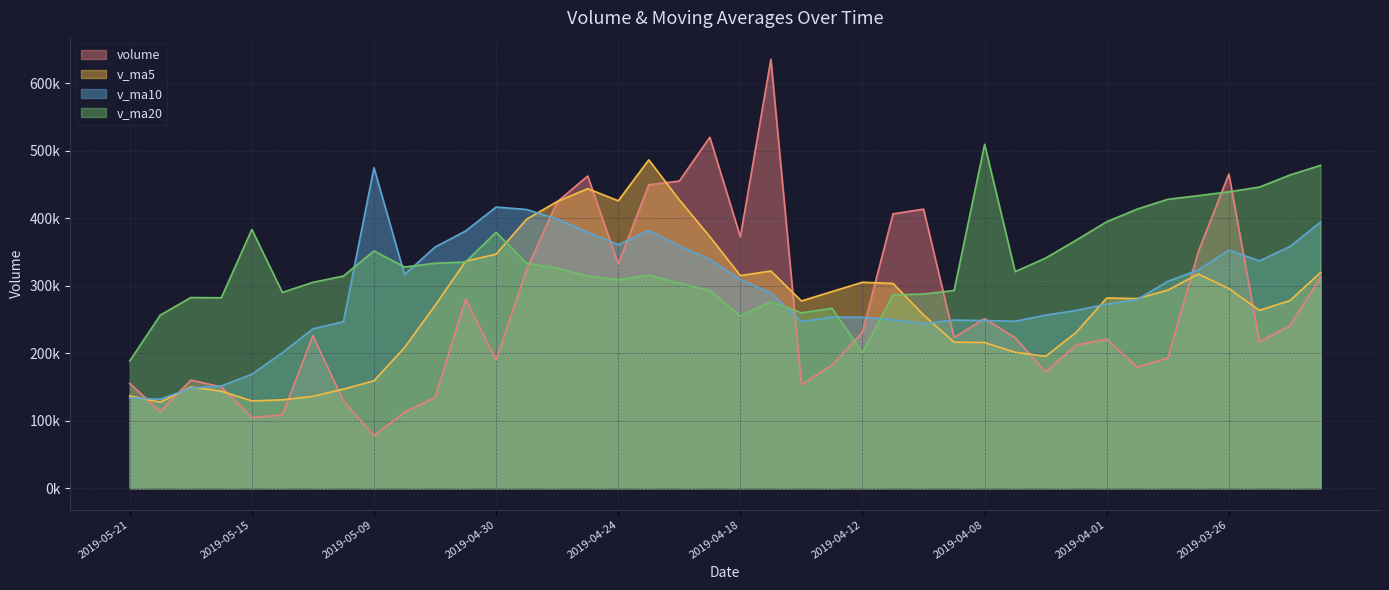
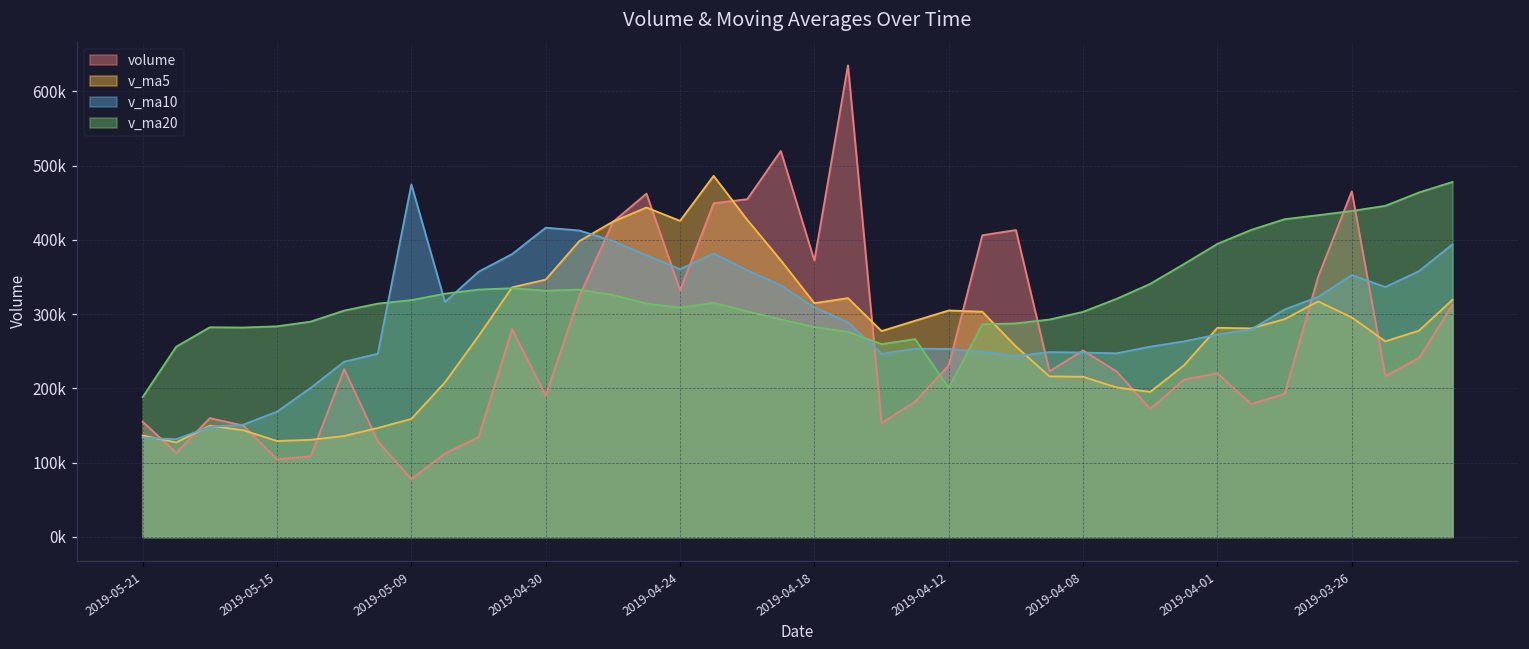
v_ma20, 2019-05-15: 380000 -> 280000
v_ma20, 2019-05-09: 350000 -> 320000
v_ma20, 2019-04-30: 380000 -> 330000
v_ma20, 2019-04-18: 260000 -> 280000
v_ma20, 2019-04-08: 510000 -> 300000
